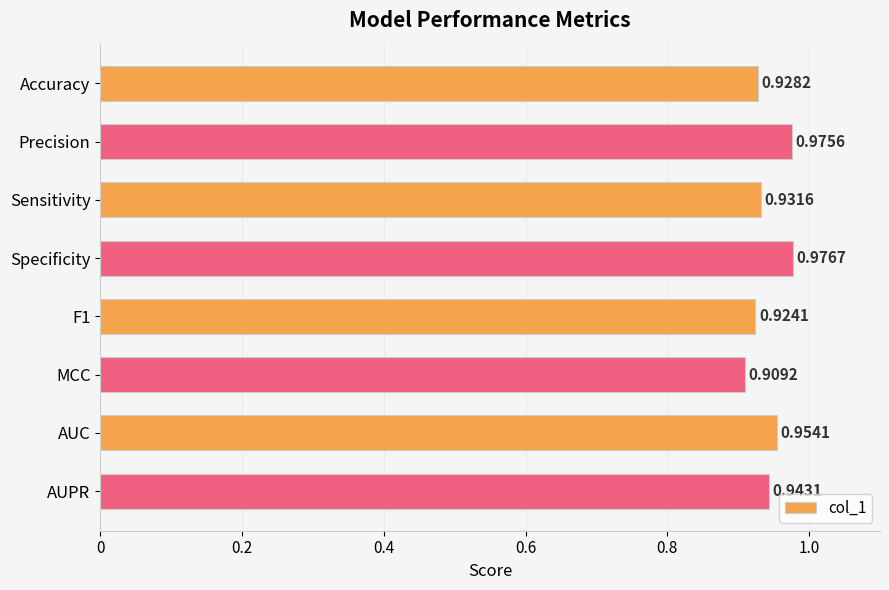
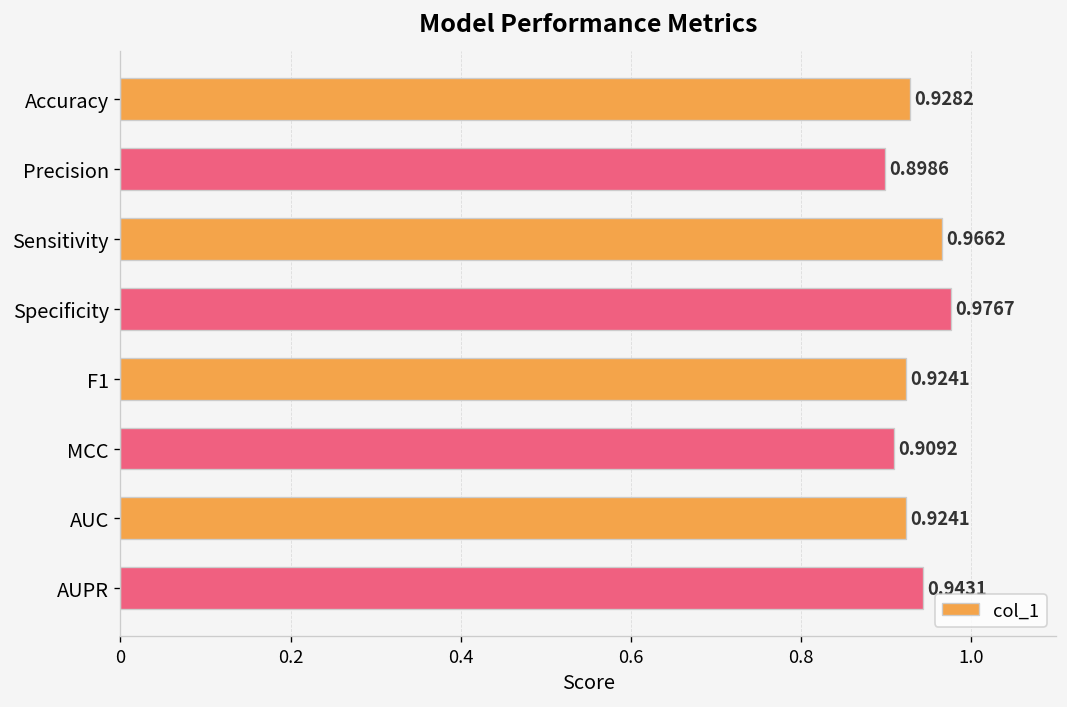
Precision: 0.9756 -> 0.8986
Sensitivity: 0.9316 -> 0.9662
AUC: 0.9541 -> 0.9241
